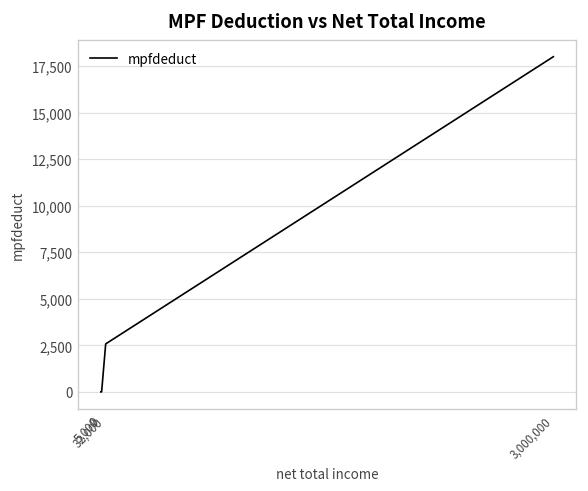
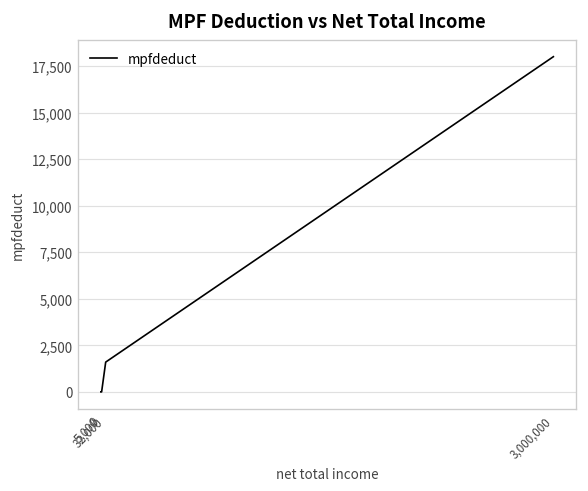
32,000: 2,600 -> 1,600
